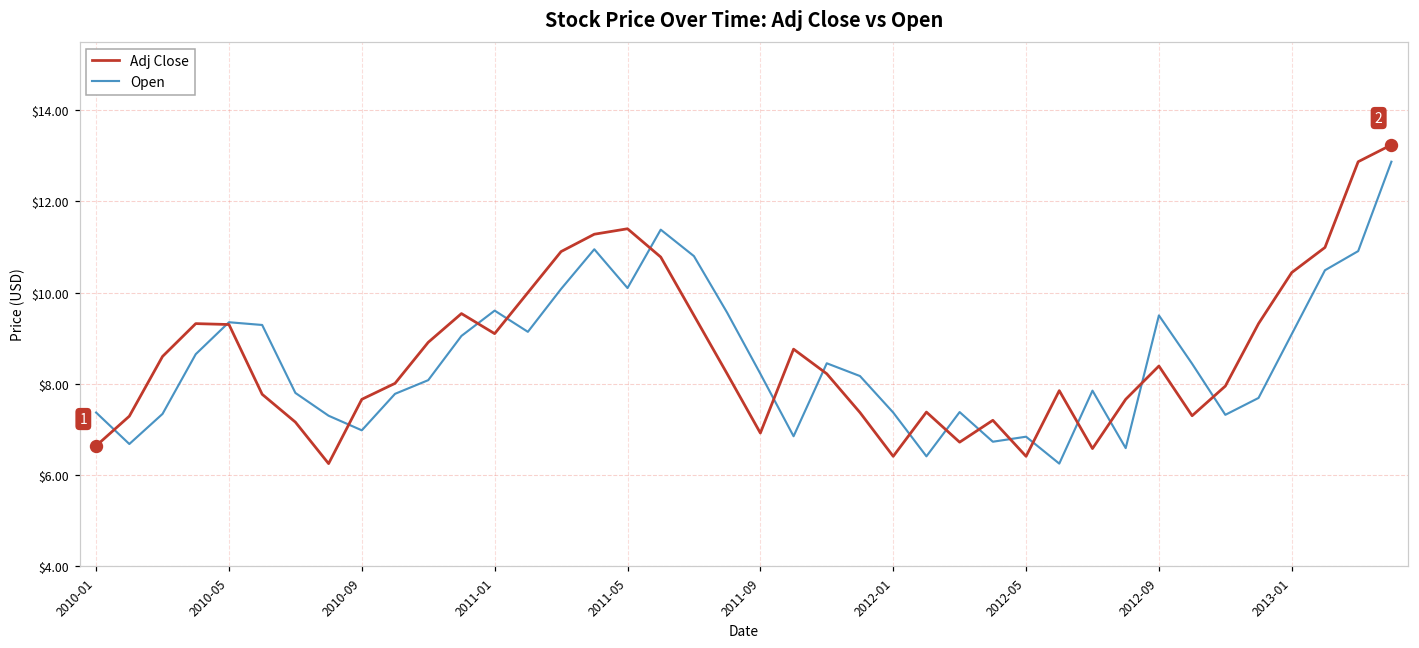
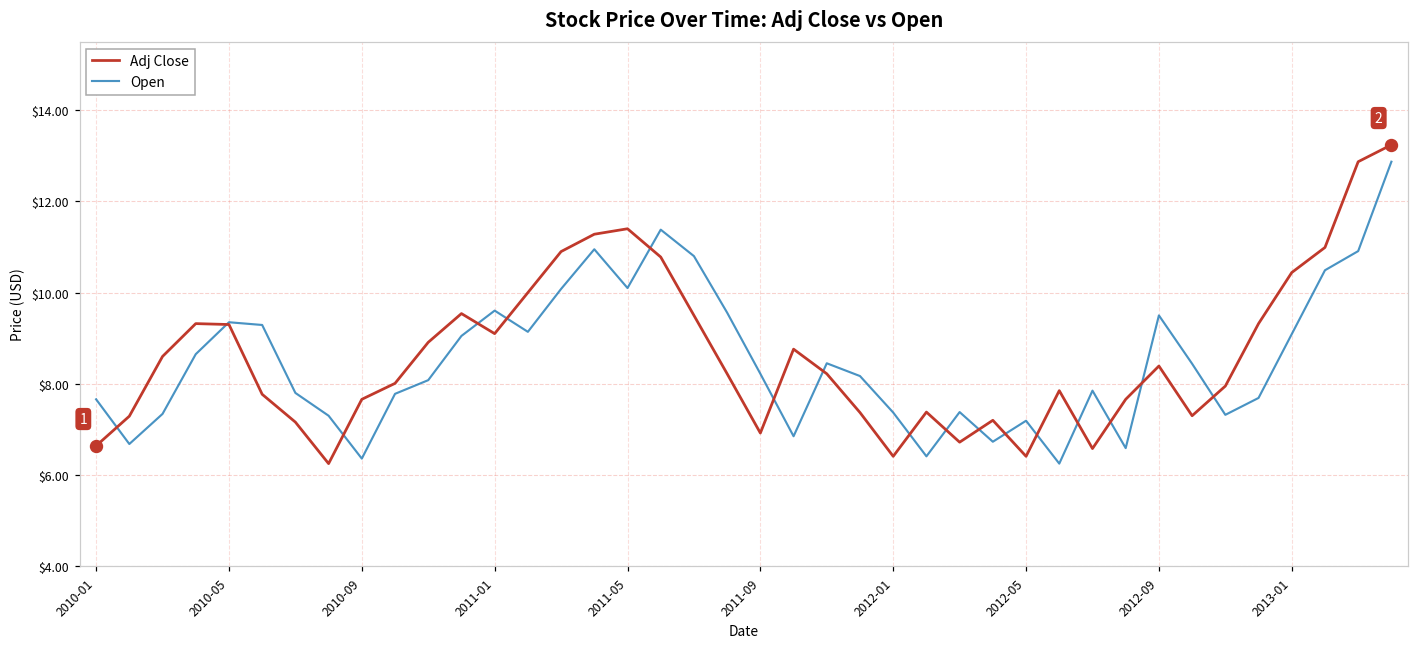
Open, 2010-01: $7.4 -> $7.7
Open, 2010-09: $7.0 -> $6.4
Open, 2012-05: $6.8 -> $7.2
